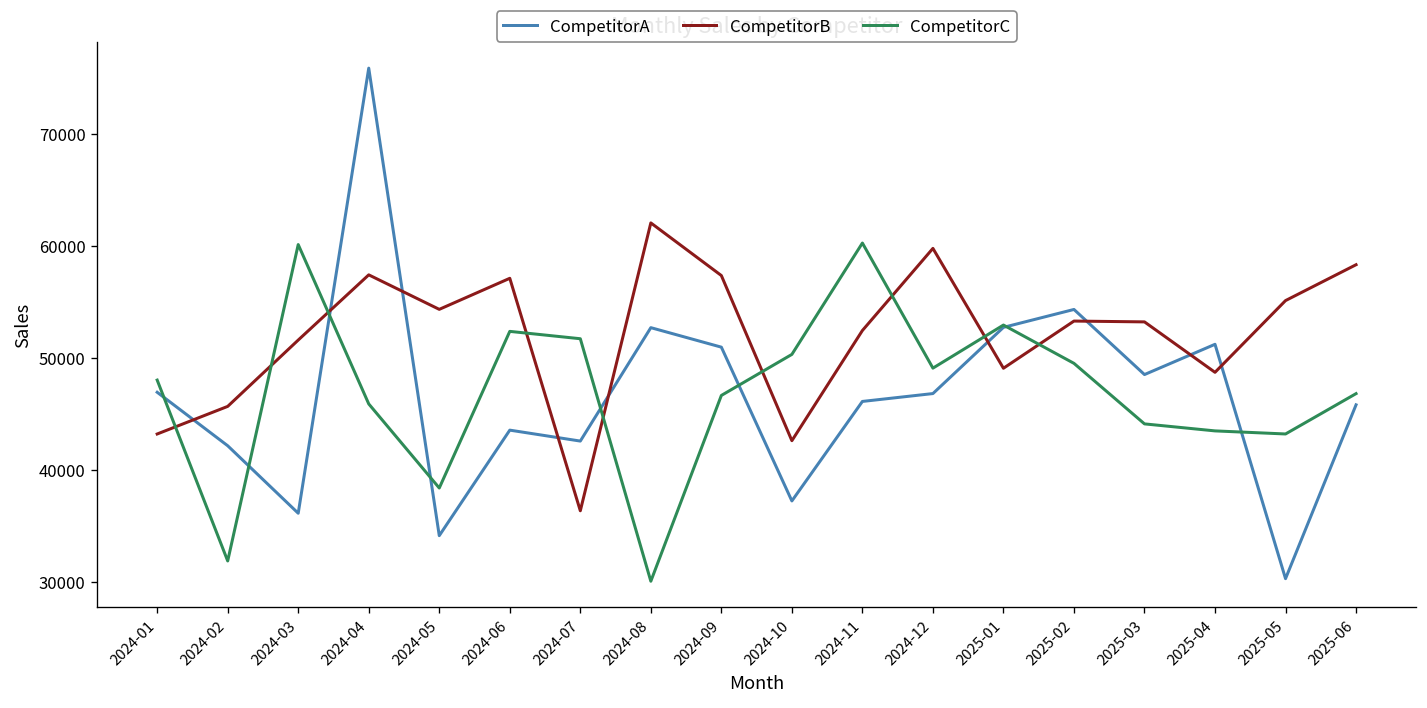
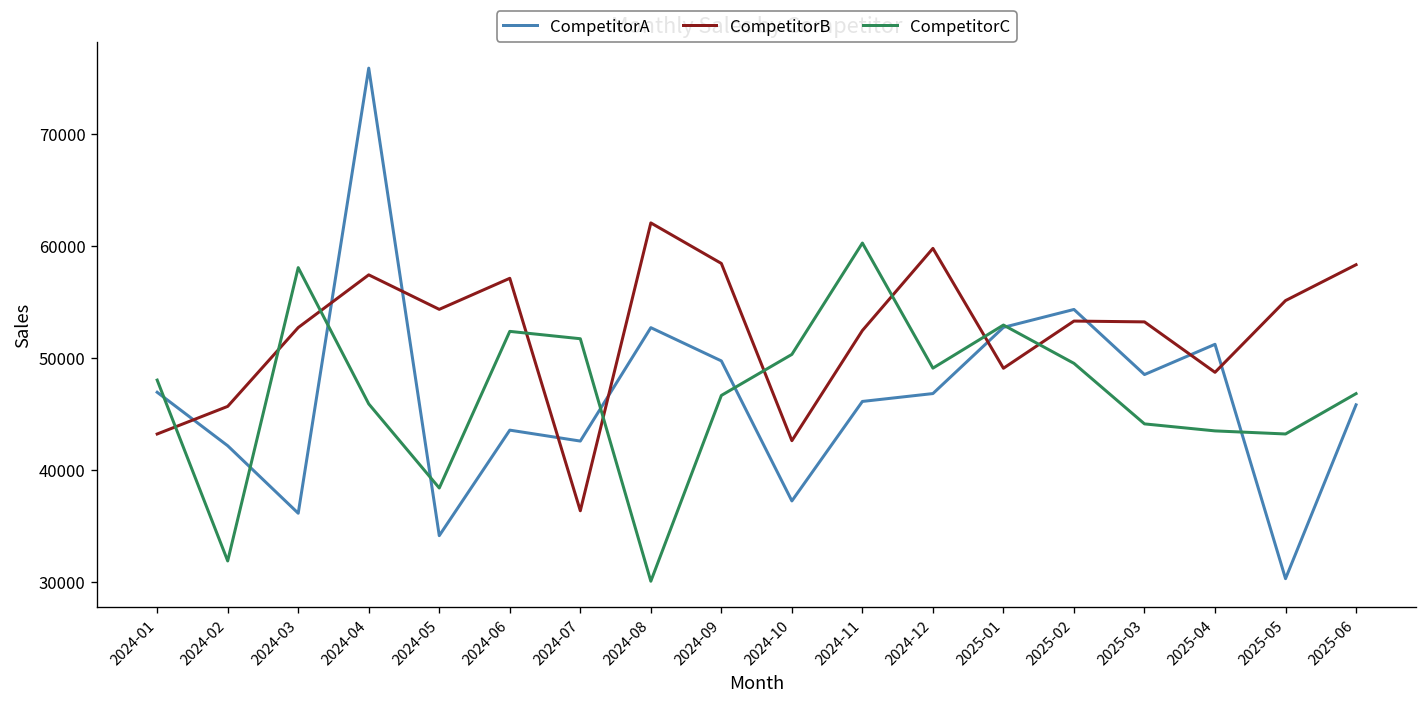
CompetitorB, 2024-03: 52000 -> 53000
CompetitorC, 2024-03: 60000 -> 58000
CompetitorA, 2024-09: 51000 -> 50000
CompetitorB, 2024-09: 57000 -> 58000
